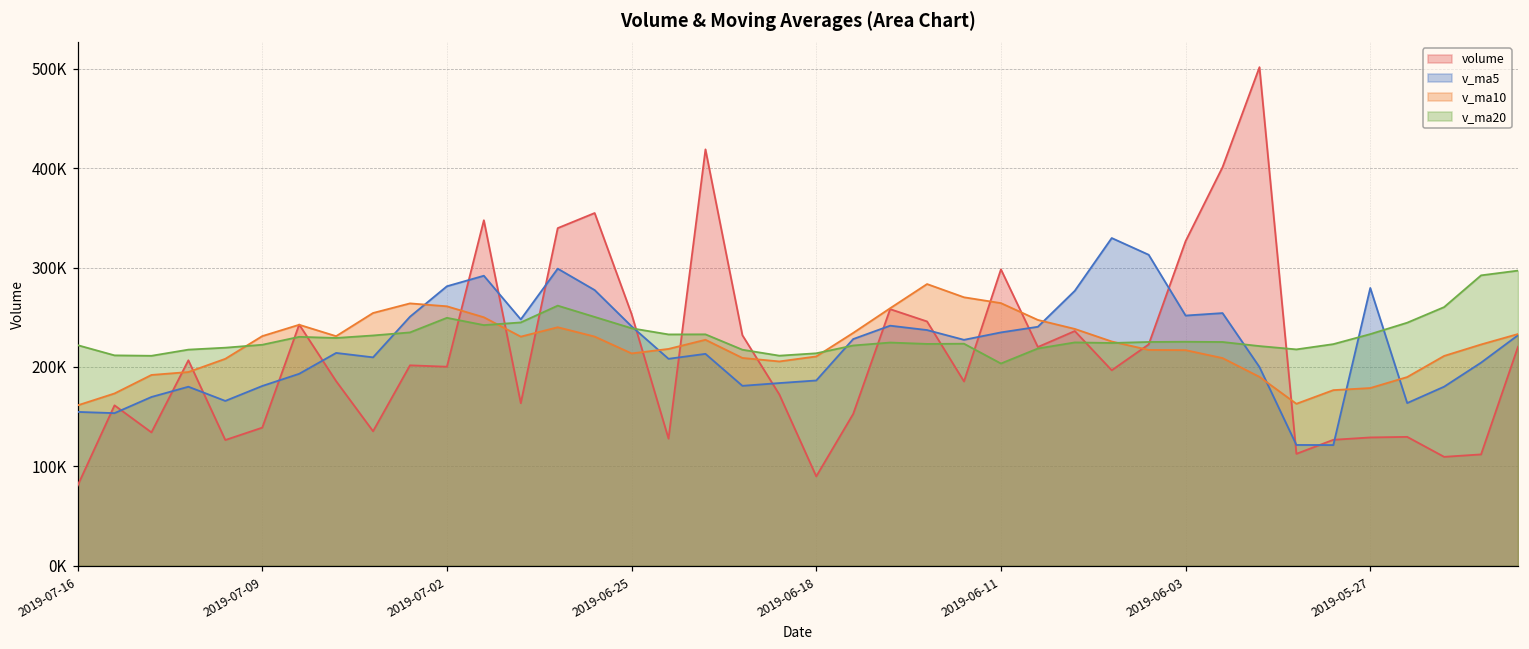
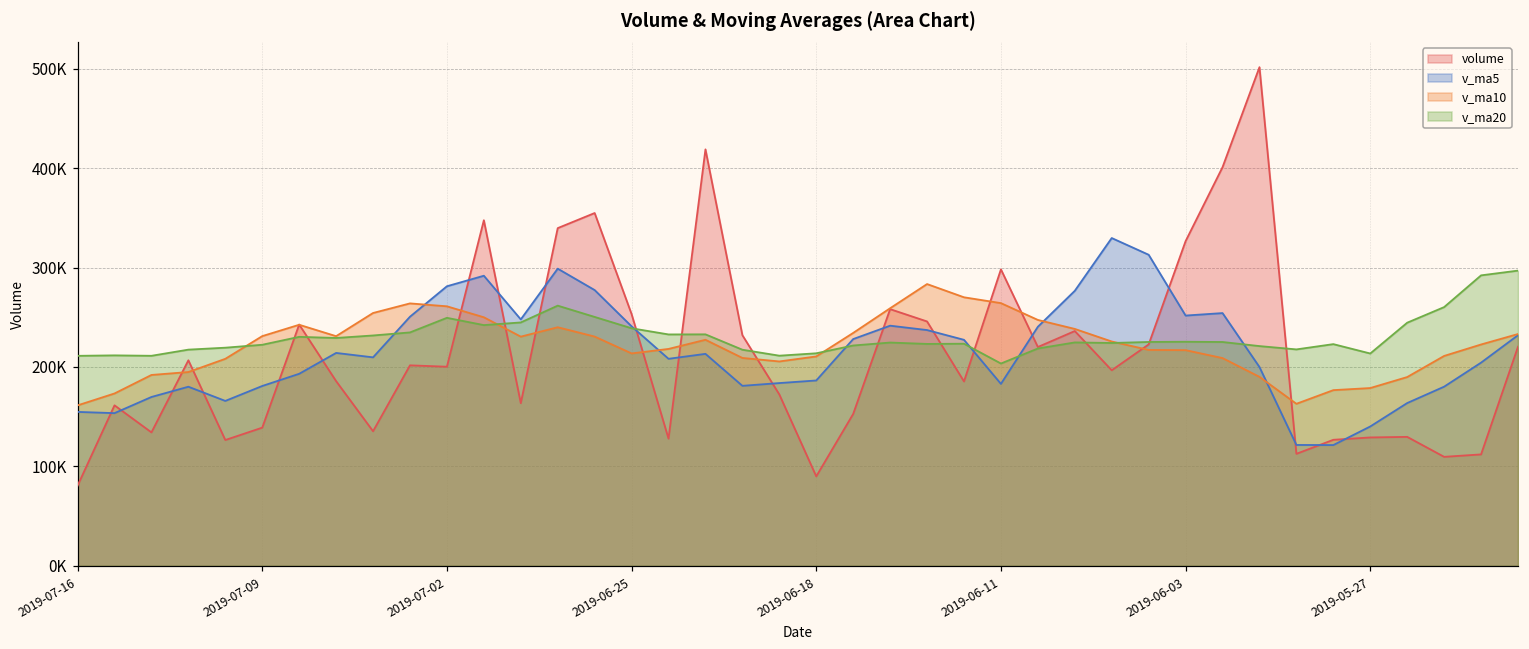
v_ma20, 2019-07-16: 220000 -> 210000
v_ma5, 2019-06-11: 230000 -> 180000
v_ma5, 2019-05-27: 280000 -> 140000
v_ma20, 2019-05-27: 230000 -> 210000
